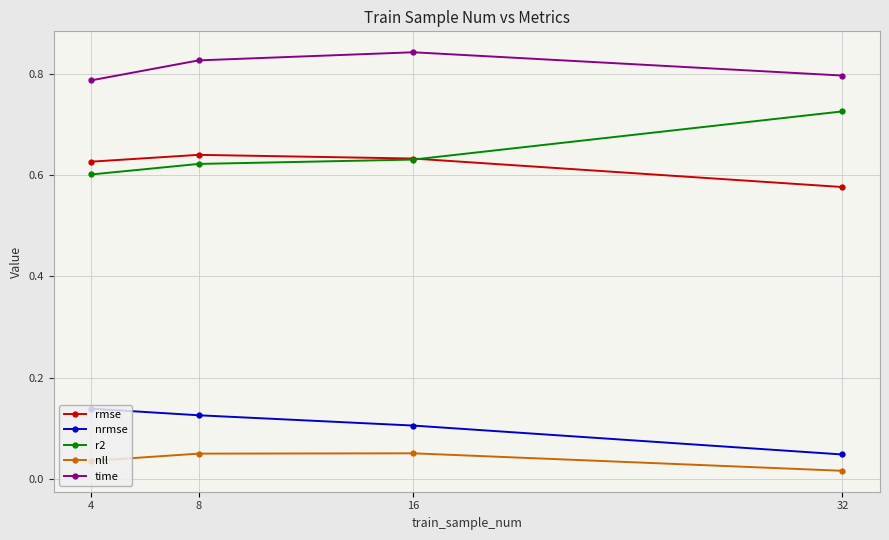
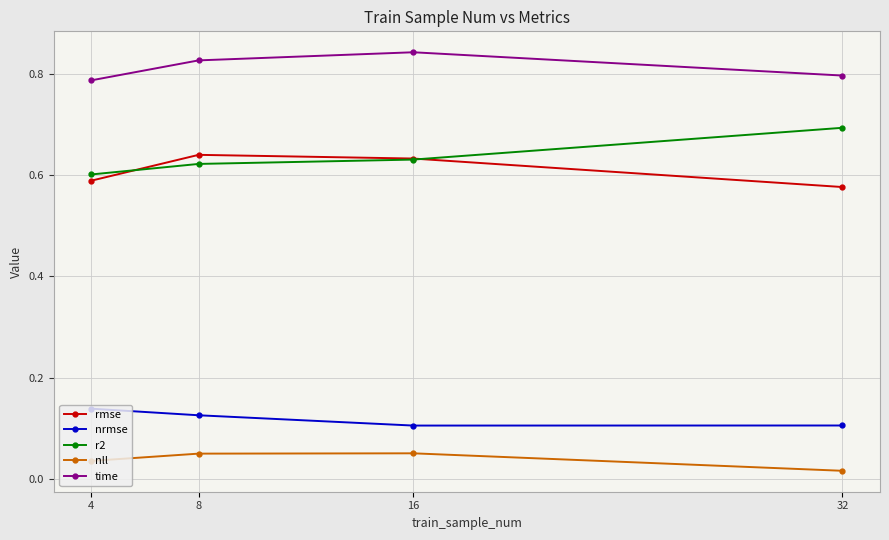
rmse, 4: 0.63 -> 0.59
nrmse, 32: 0.05 -> 0.11
r2, 32: 0.73 -> 0.69
